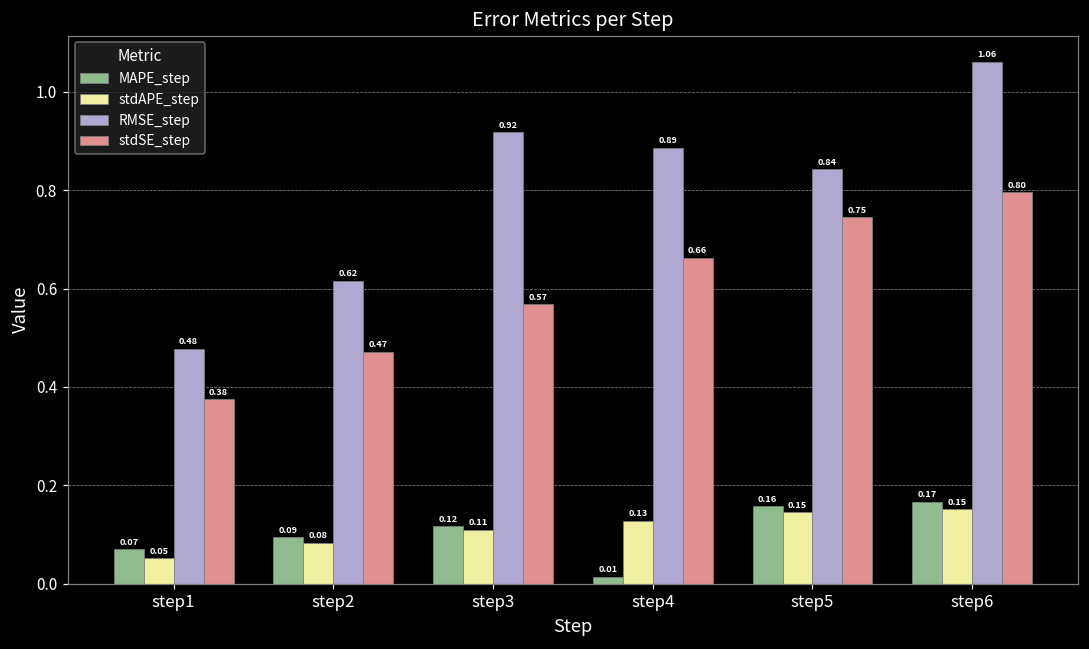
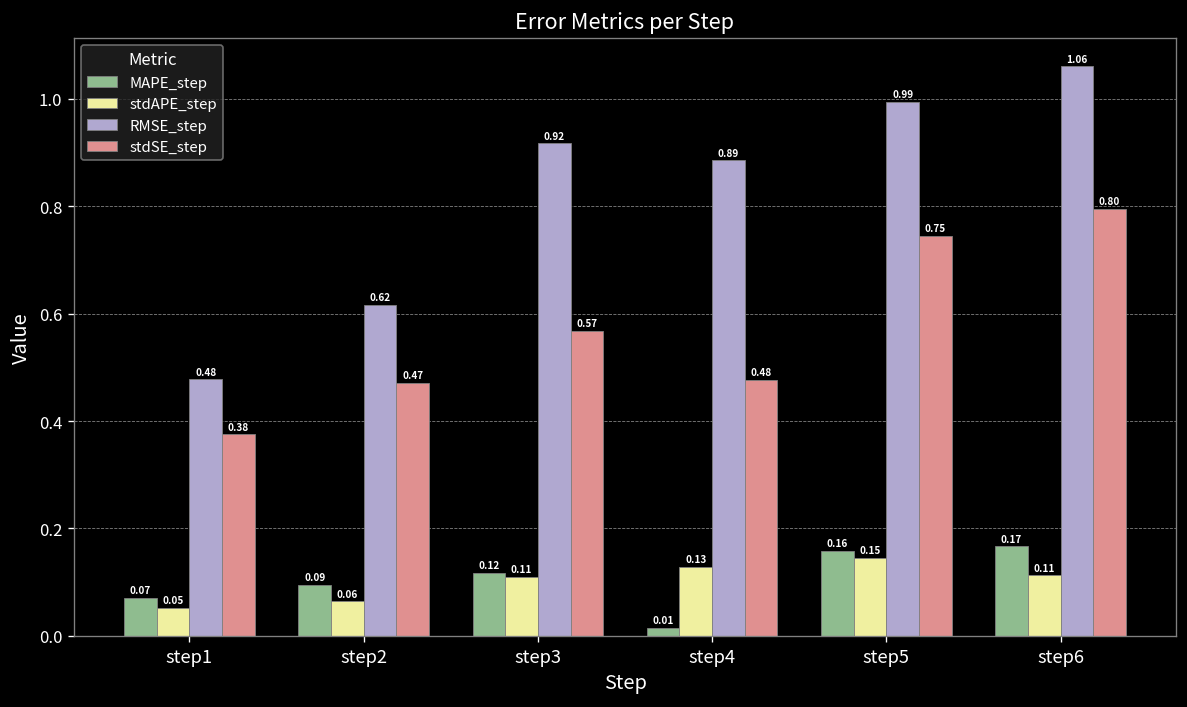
stdAPE_step, step2: 0.08 -> 0.06
stdSE_step, step4: 0.66 -> 0.48
RMSE_step, step5: 0.84 -> 0.99
stdAPE_step, step6: 0.15 -> 0.11
